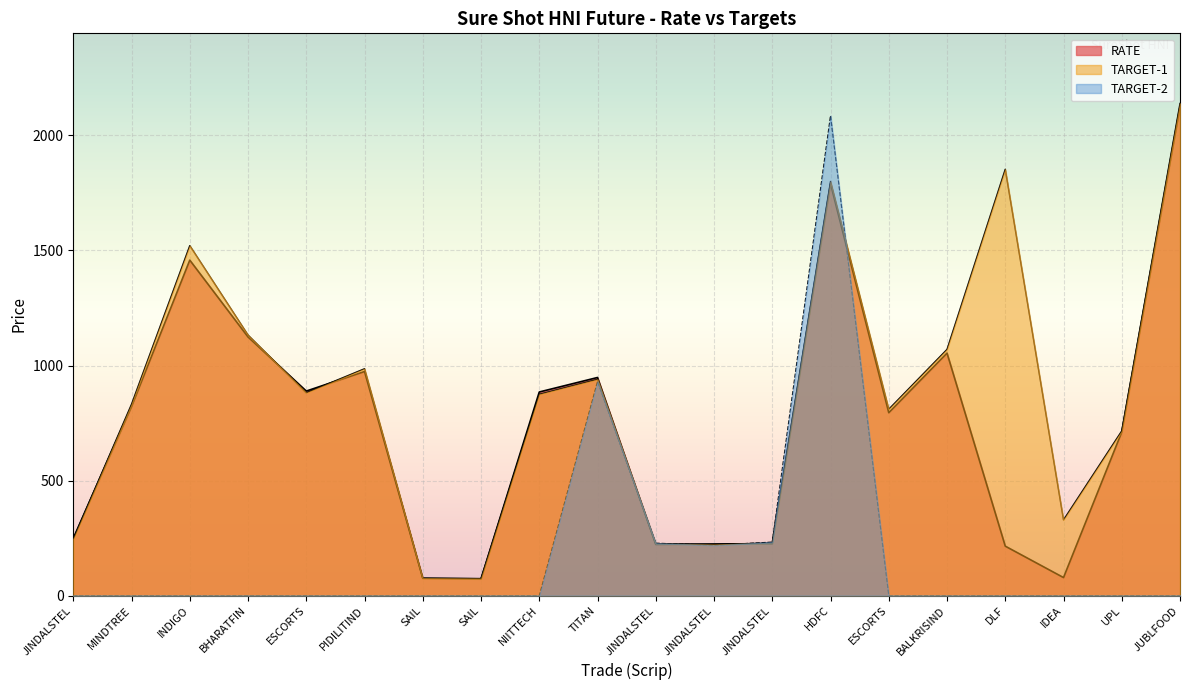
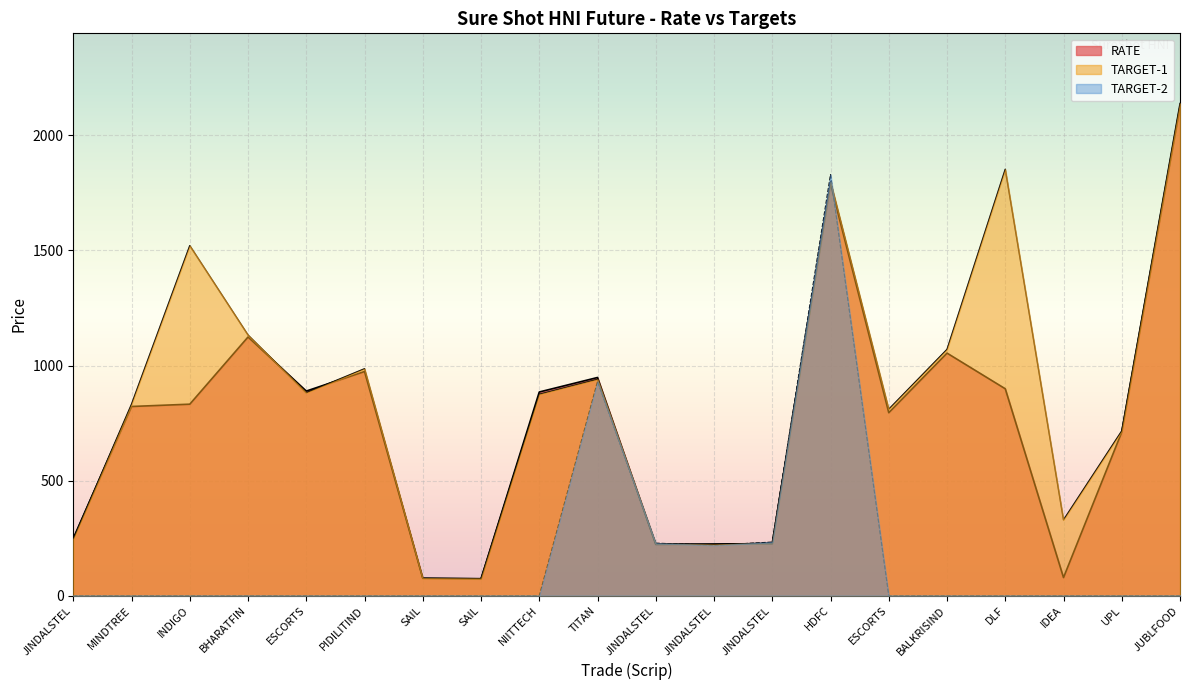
RATE, INDIGO: 1460 -> 830
TARGET-2, HDFC: 2090 -> 1830
RATE, DLF: 220 -> 900
